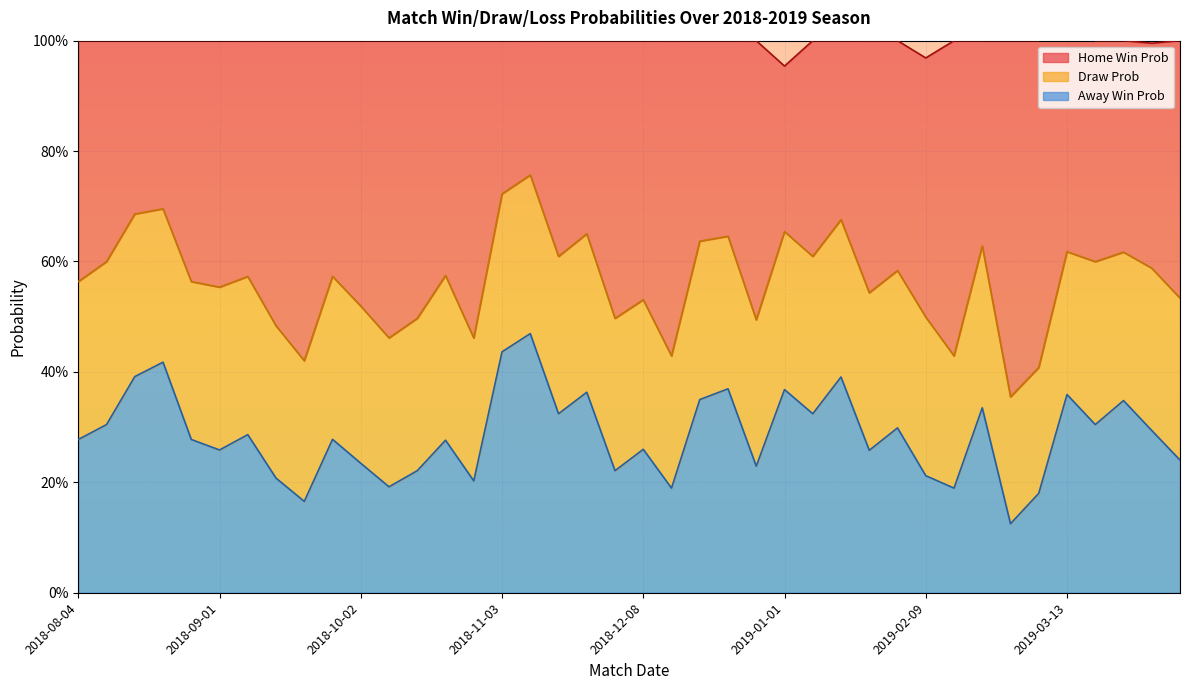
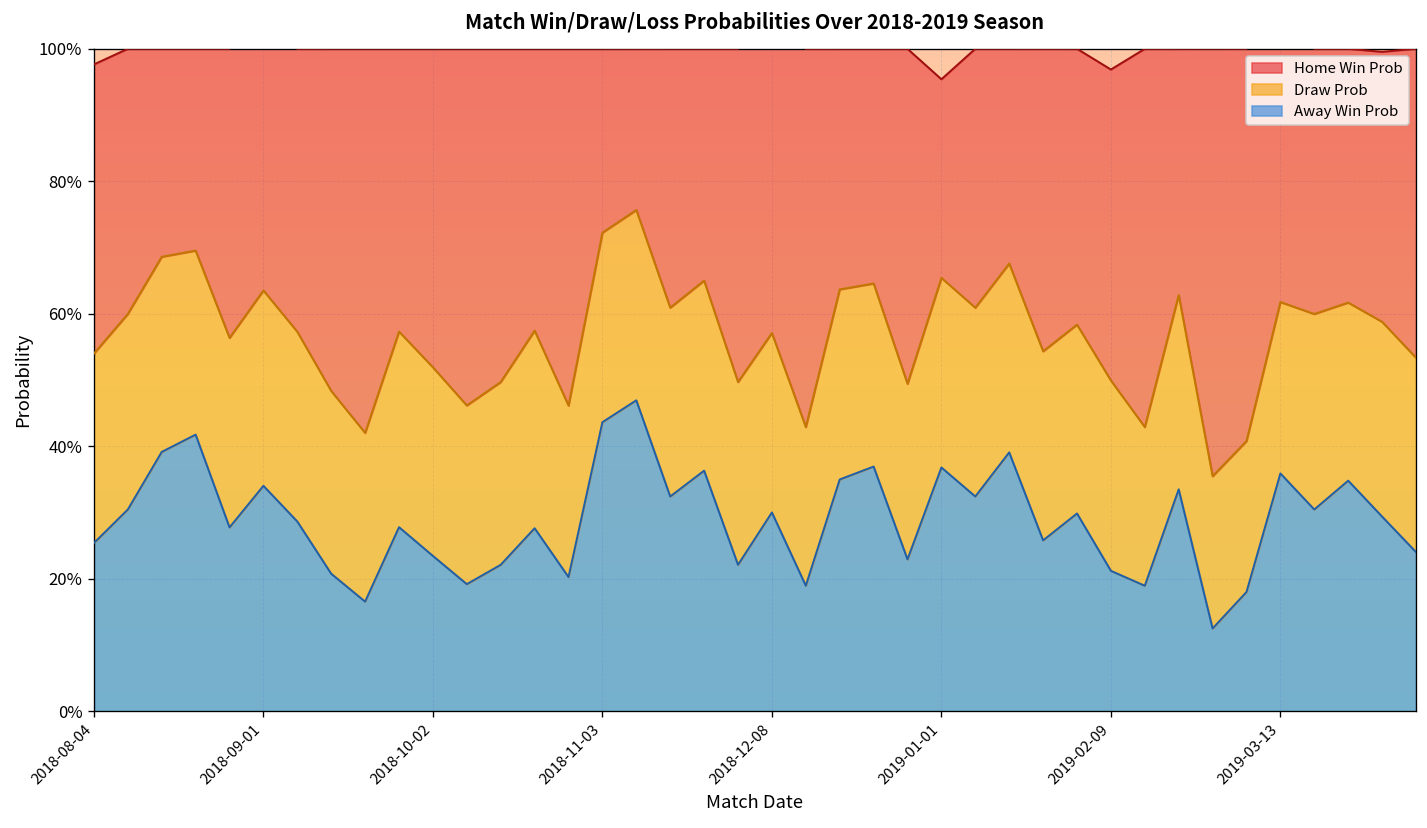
Away Win Prob, 2018-08-04: 28% -> 25%
Away Win Prob, 2018-09-01: 26% -> 34%
Away Win Prob, 2018-12-08: 26% -> 30%
